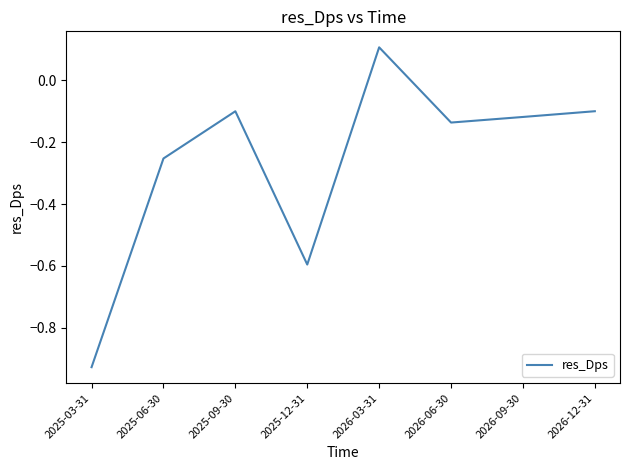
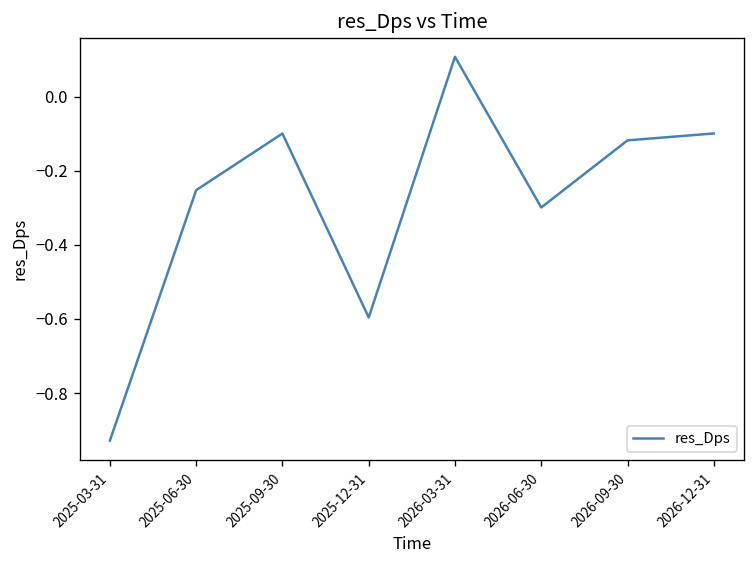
2026-06-30: -0.14 -> -0.30
